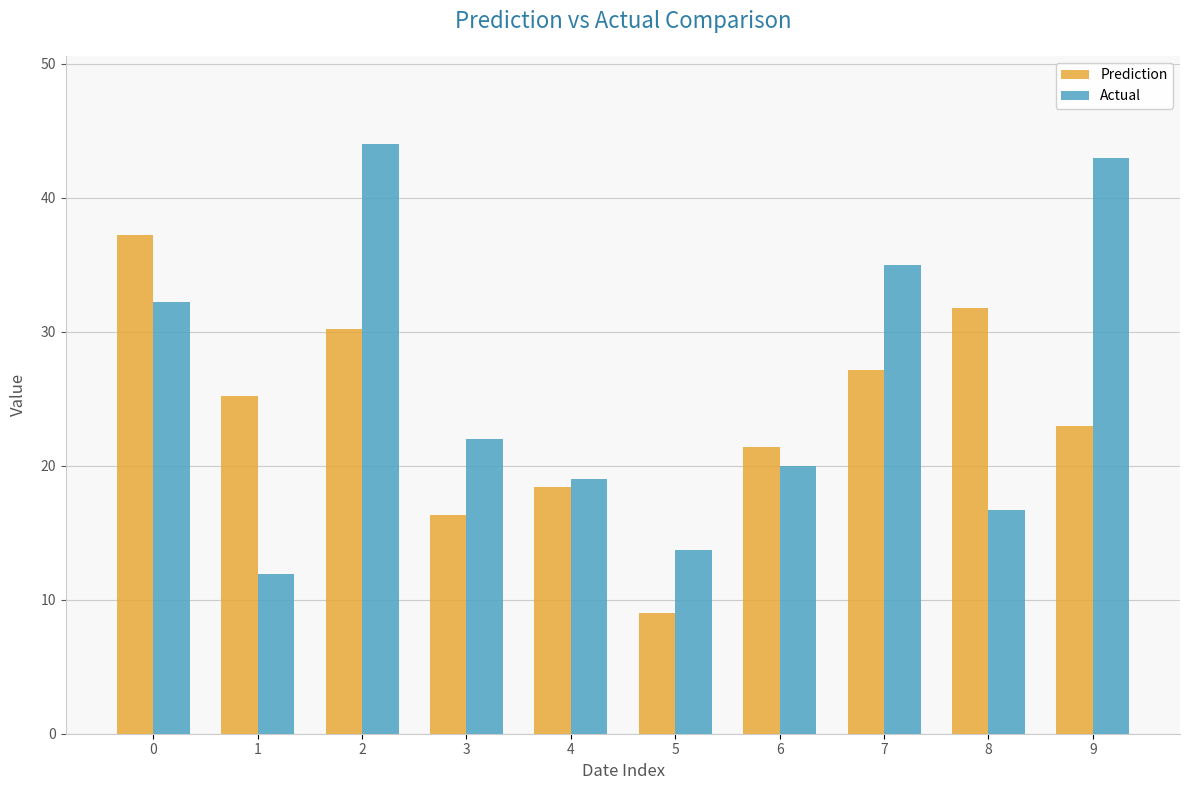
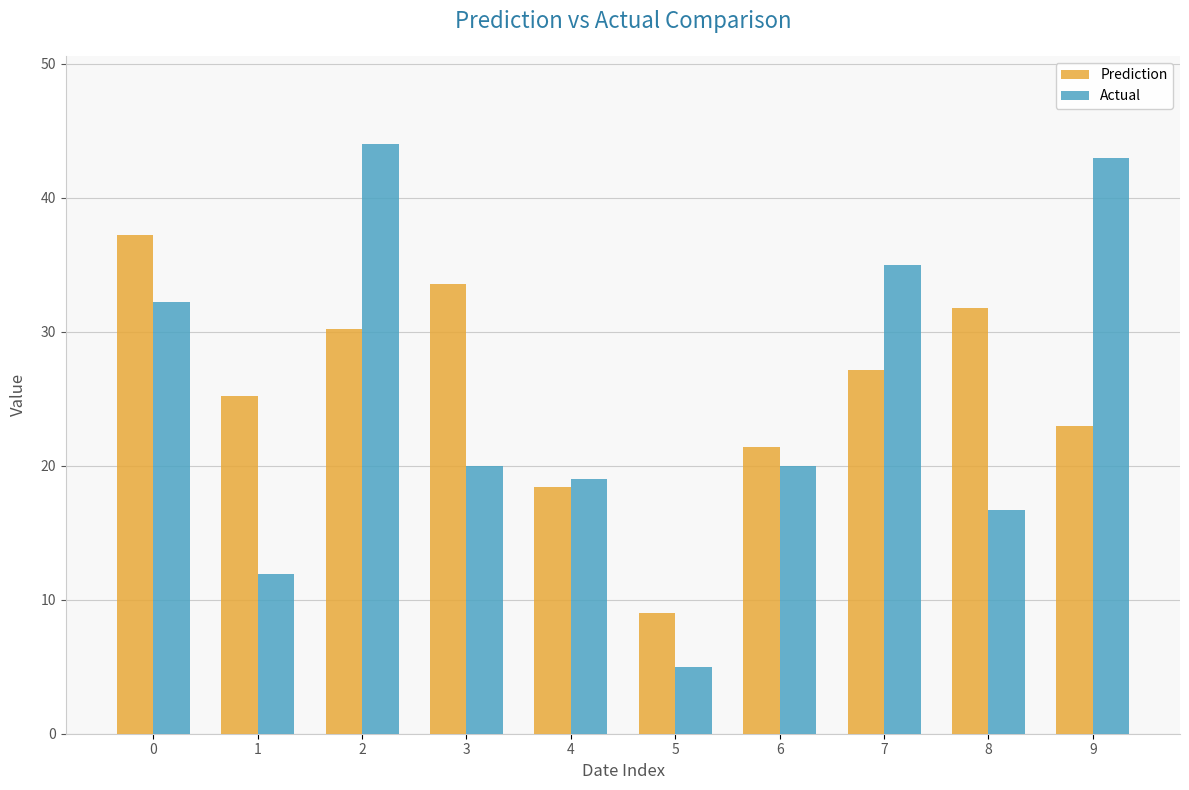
Prediction, 3: 16.3 -> 33.5
Actual, 3: 22 -> 20
Actual, 5: 13.7 -> 5.0
